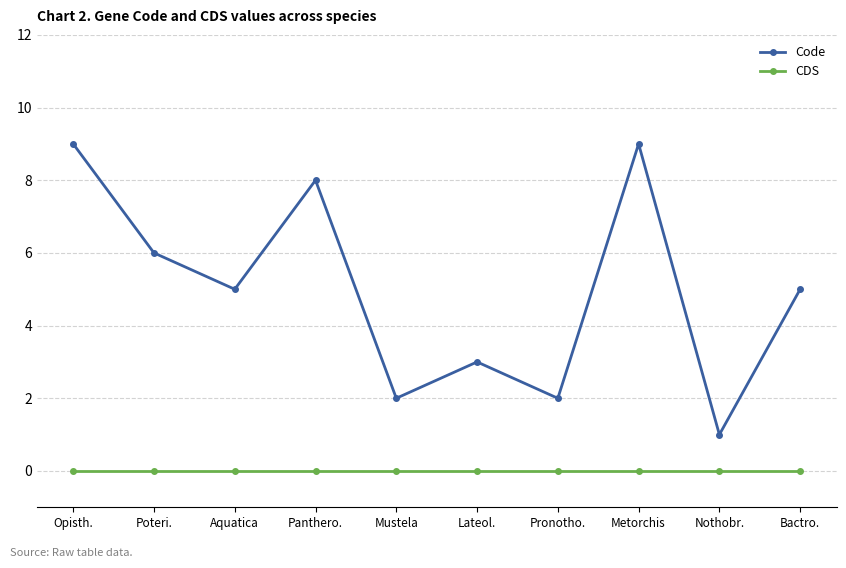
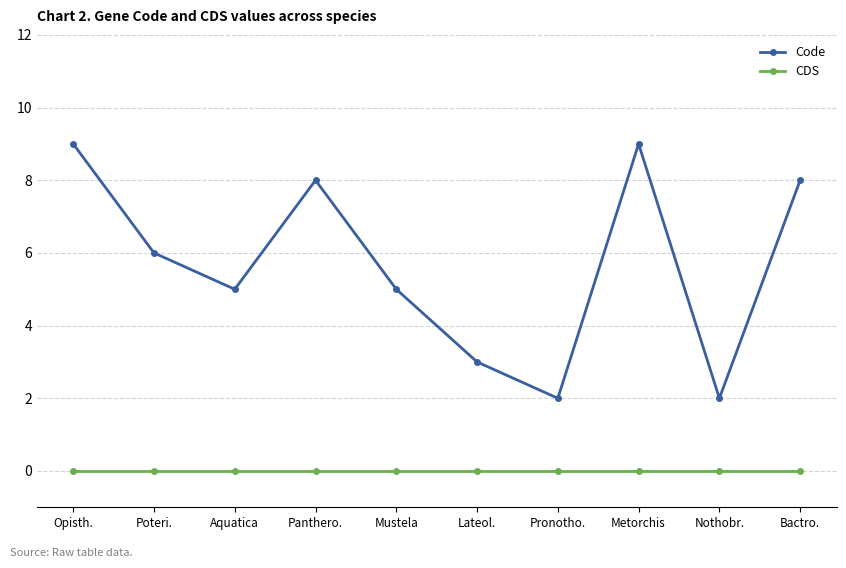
Code, Mustela: 2 -> 5
Code, Nothobr.: 1 -> 2
Code, Bactro.: 5 -> 8
